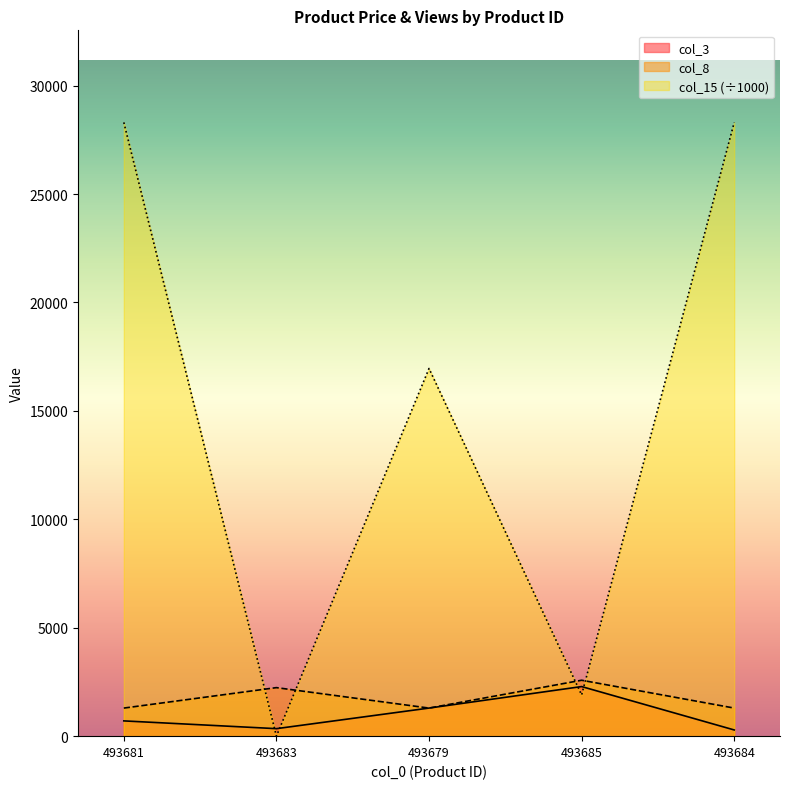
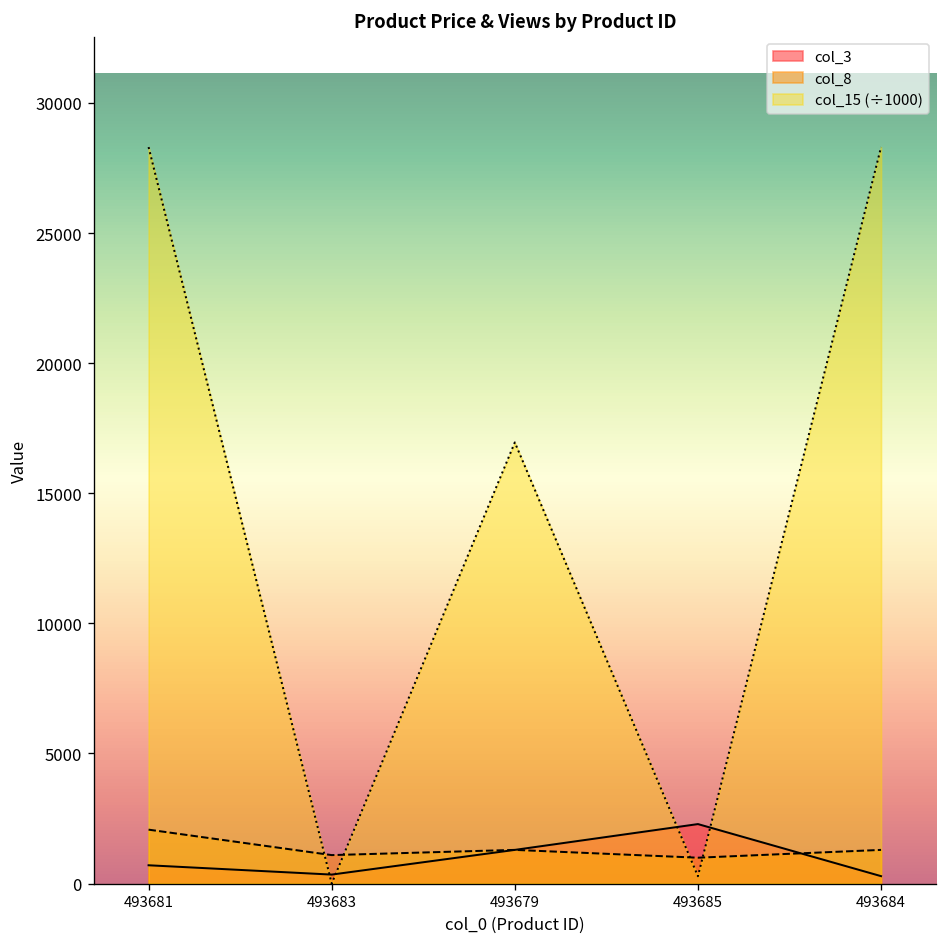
col_8, 493681: 1300 -> 2100
col_8, 493683: 2200 -> 1100
col_8, 493685: 2600 -> 1000
col_15 (÷1000), 493685: 1900 -> 300
